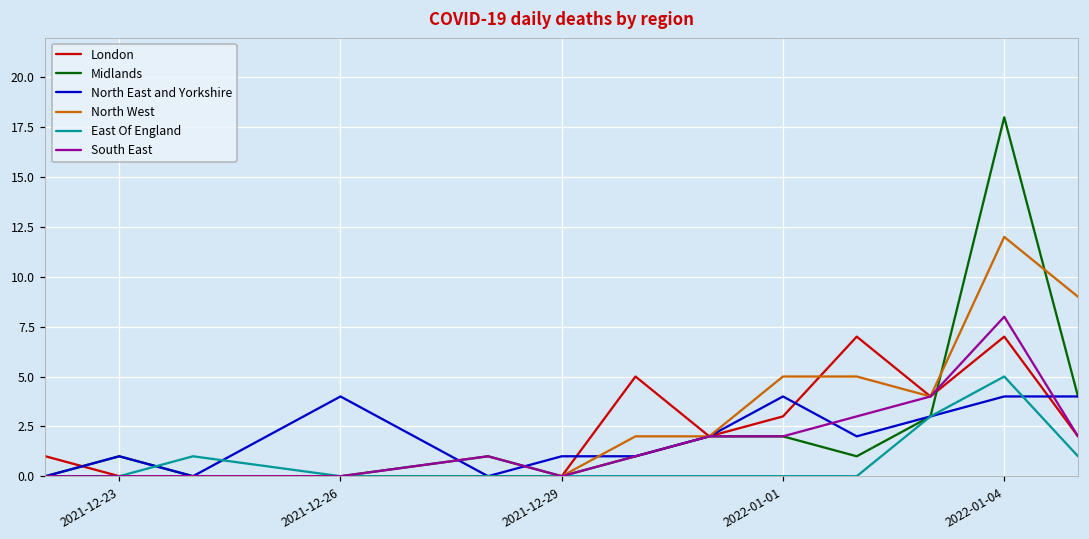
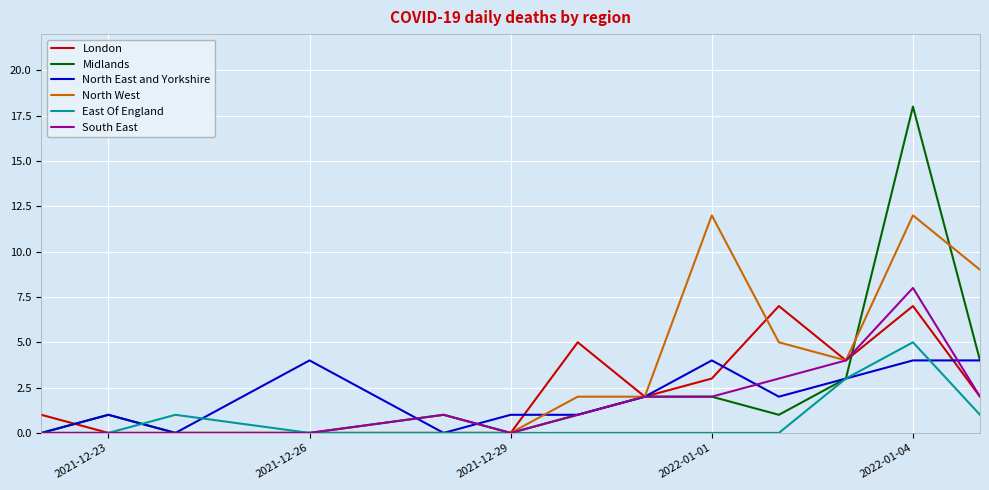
North West, 2022-01-01: 5 -> 12
